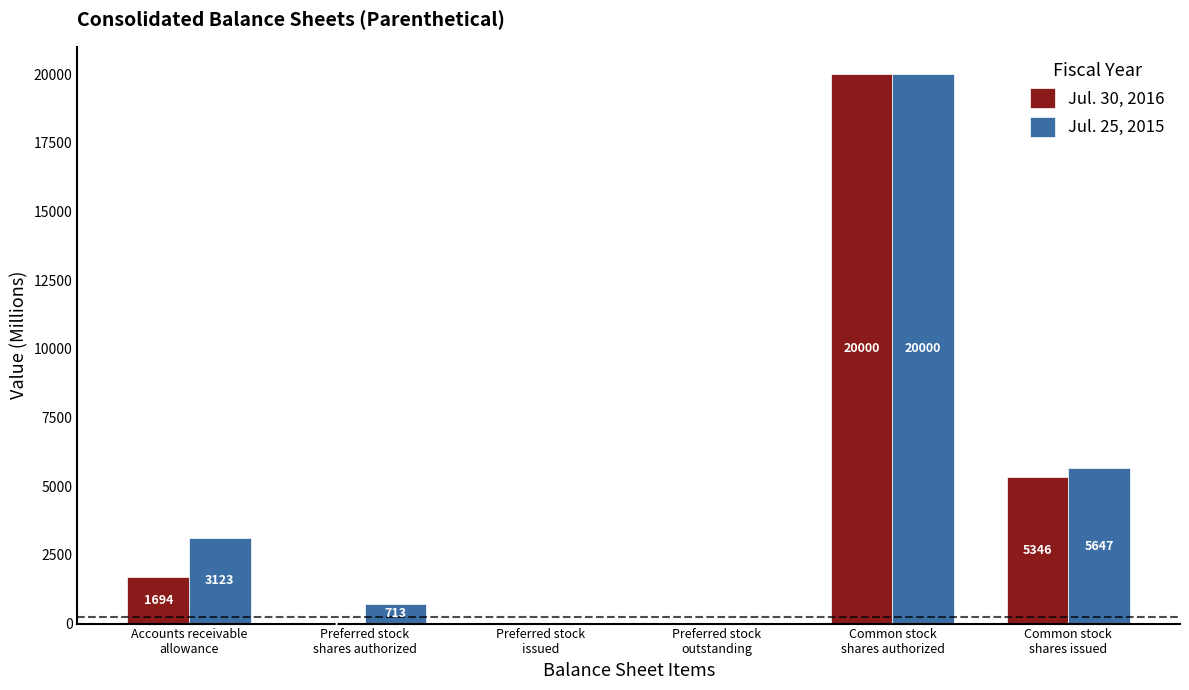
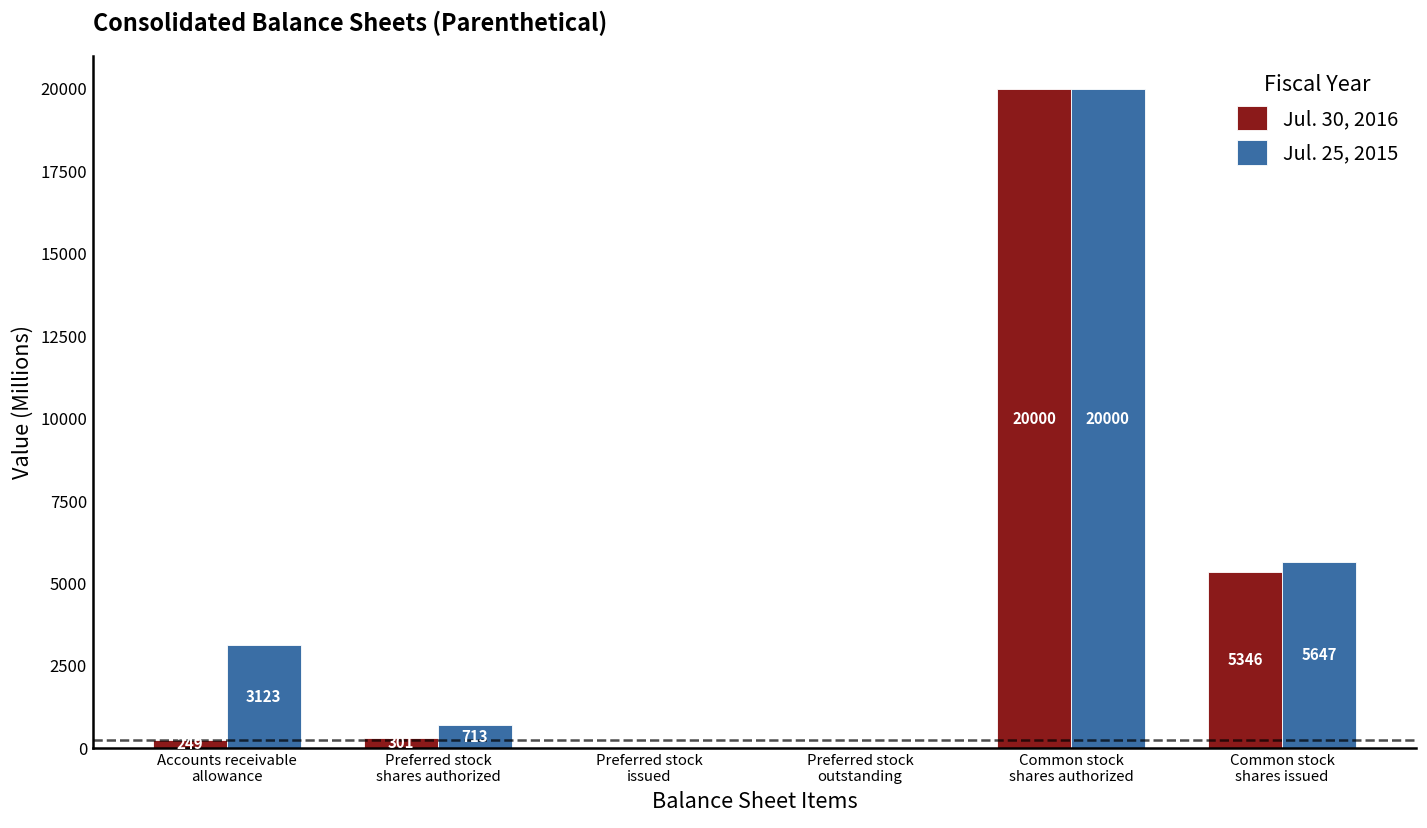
Jul. 30, 2016, Accounts receivable allowance: 1694 -> 249
Jul. 30, 2016, Preferred stock shares authorized: 0 -> 300
